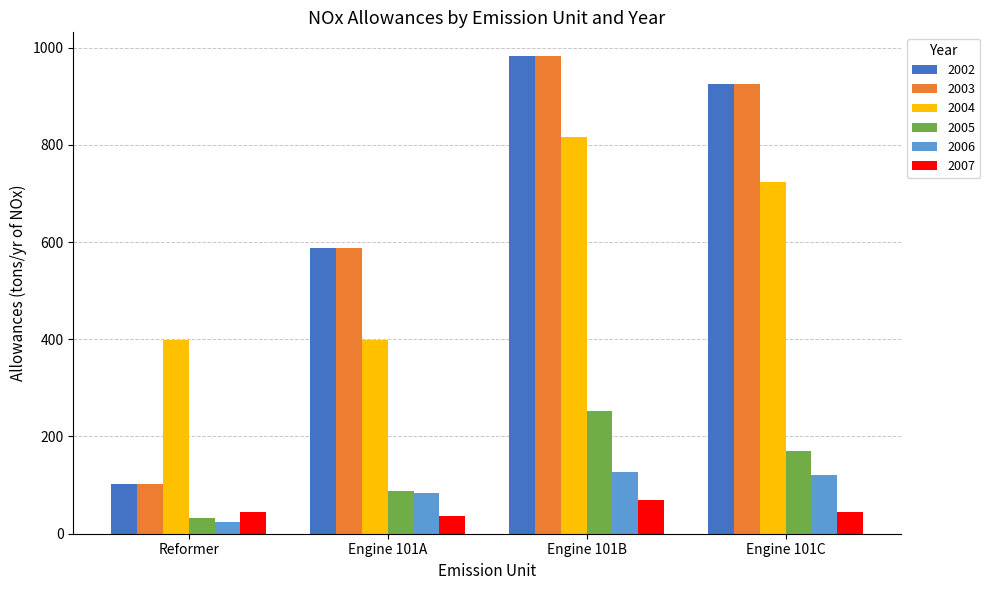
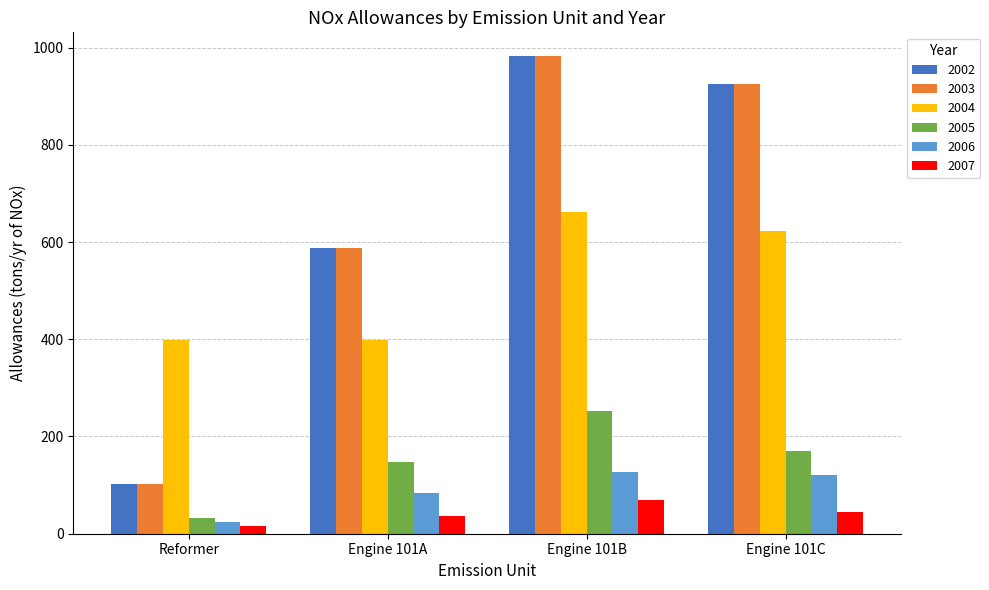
2007, Reformer: 50 -> 20
2005, Engine 101A: 90 -> 150
2004, Engine 101B: 820 -> 660
2004, Engine 101C: 720 -> 620
